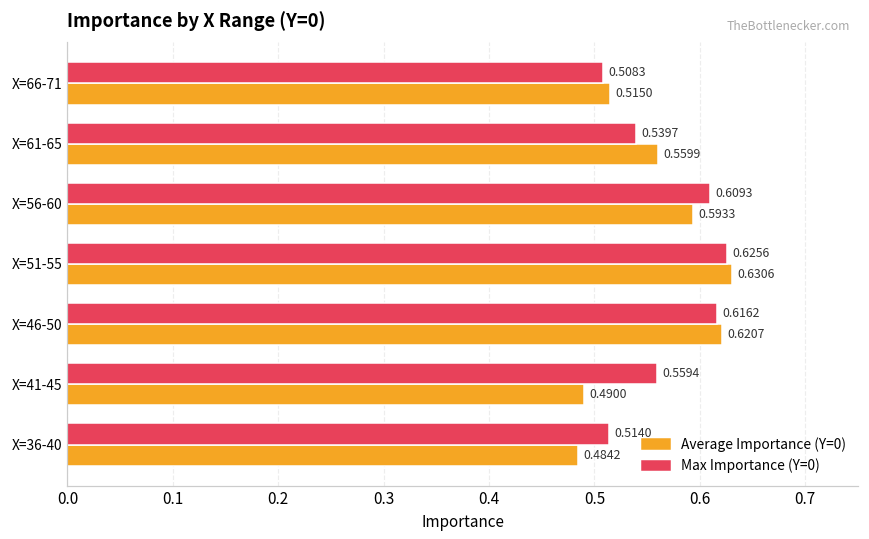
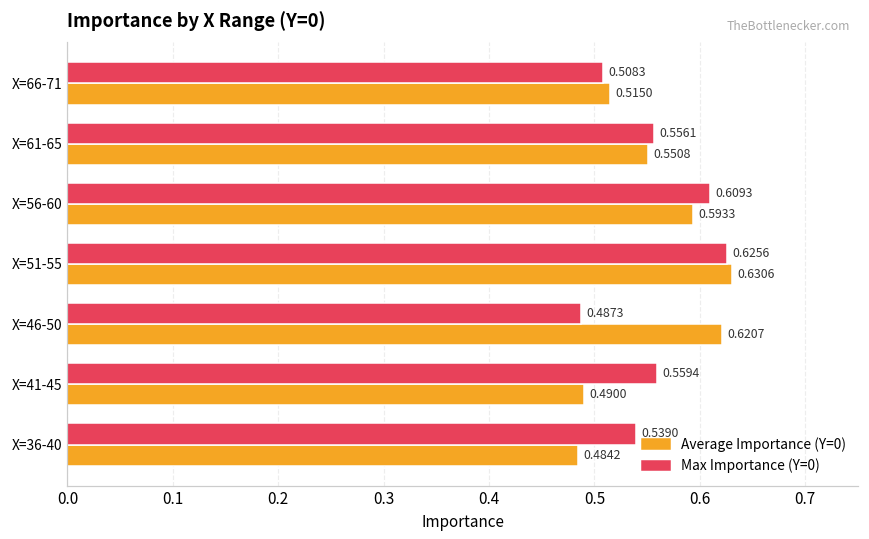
Max Importance (Y=0), X=61-65: 0.5397 -> 0.5561
Average Importance (Y=0), X=61-65: 0.5599 -> 0.5508
Max Importance (Y=0), X=46-50: 0.6162 -> 0.4873
Max Importance (Y=0), X=36-40: 0.5140 -> 0.5390
